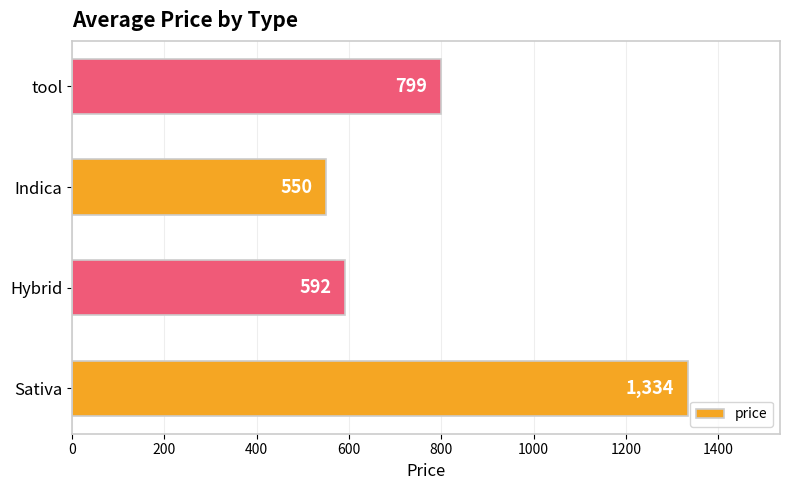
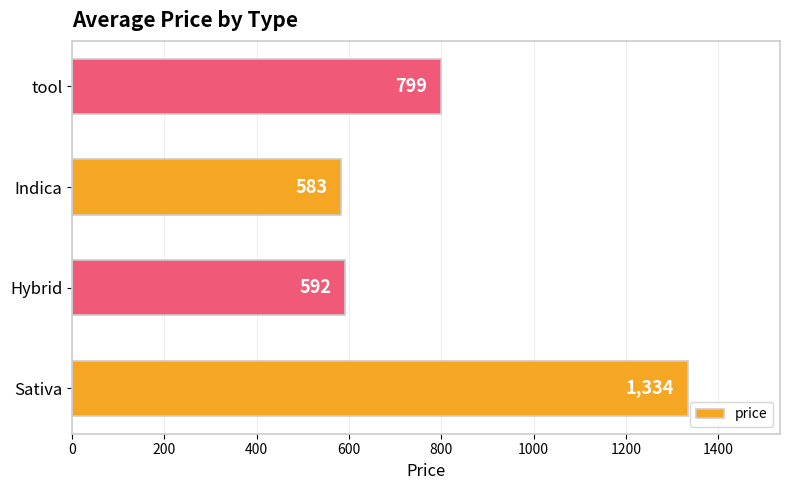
Indica: 550 -> 583
